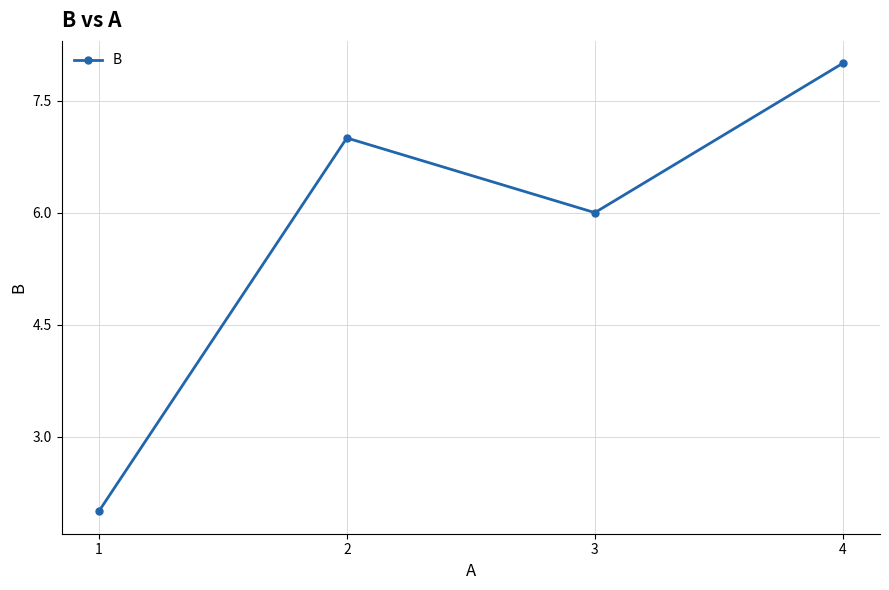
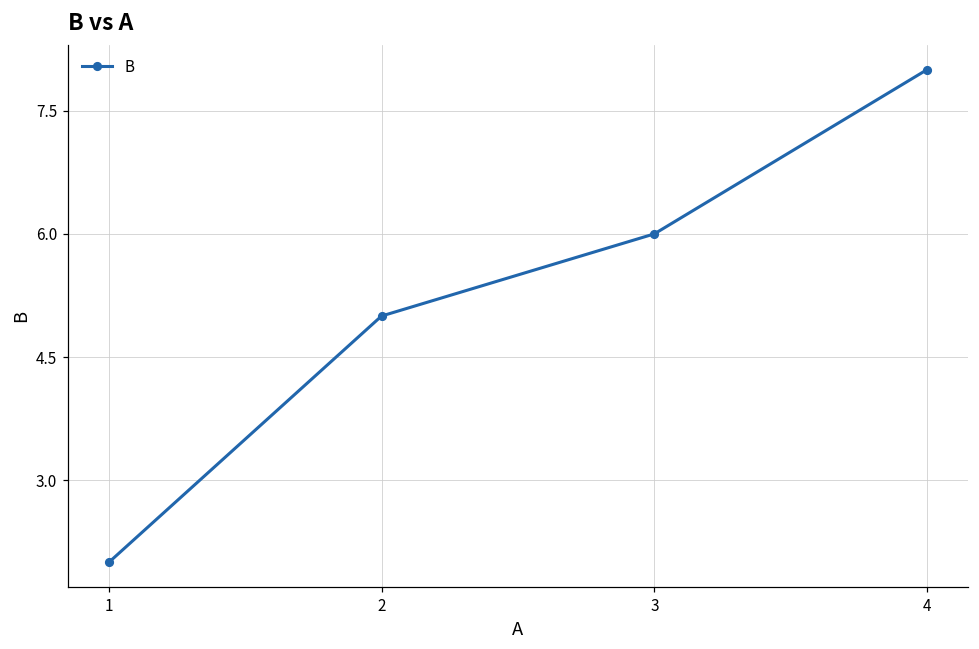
2: 7 -> 5
